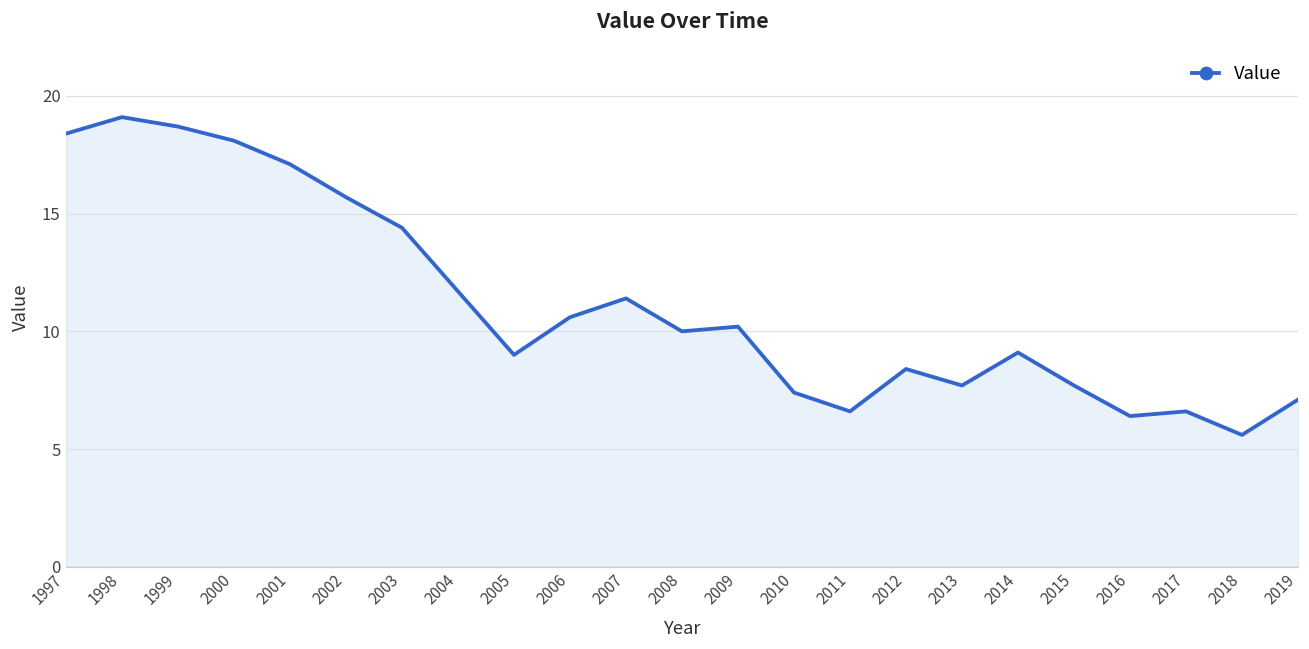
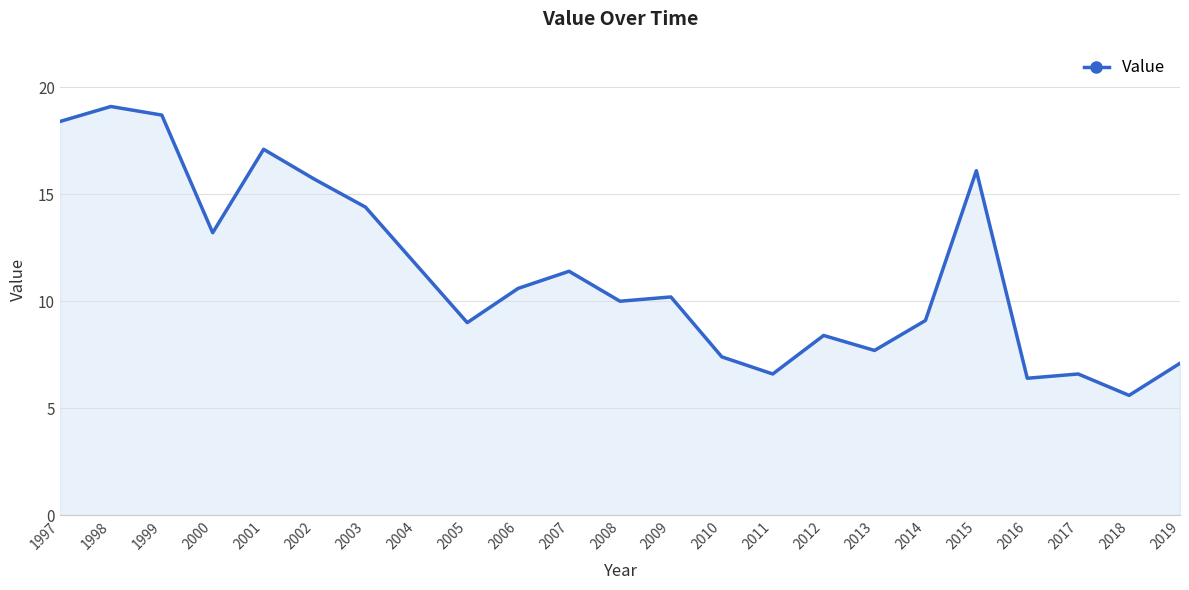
2000: 18.1 -> 13.2
2015: 7.7 -> 16.1
